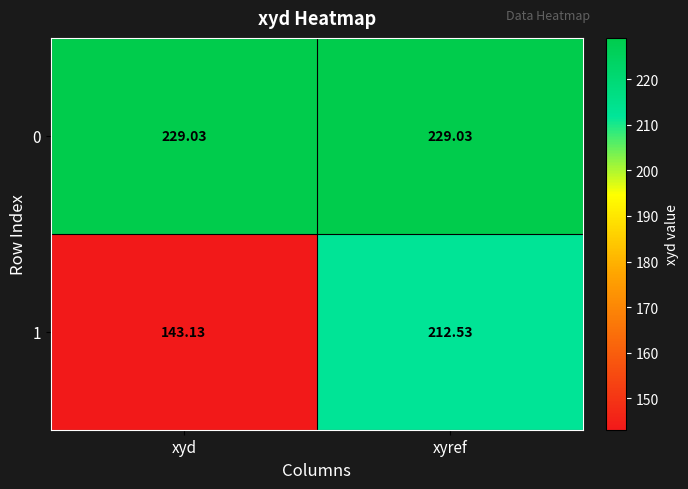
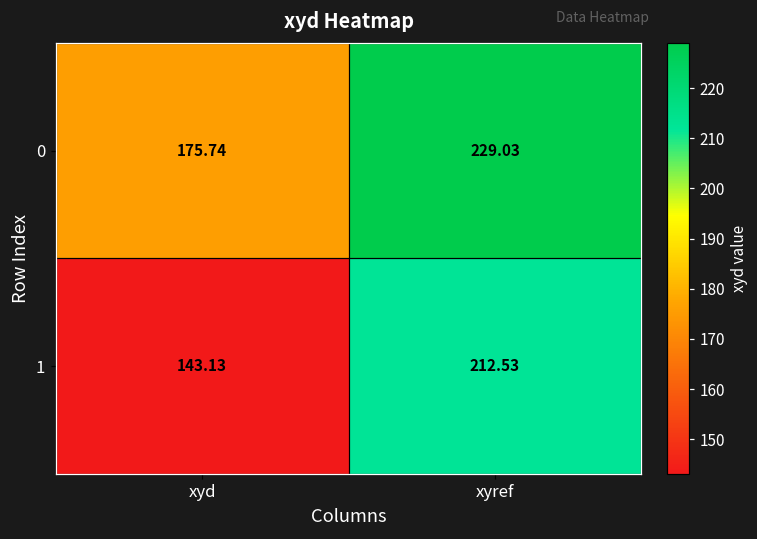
0, xyd: 229.03 -> 175.74
